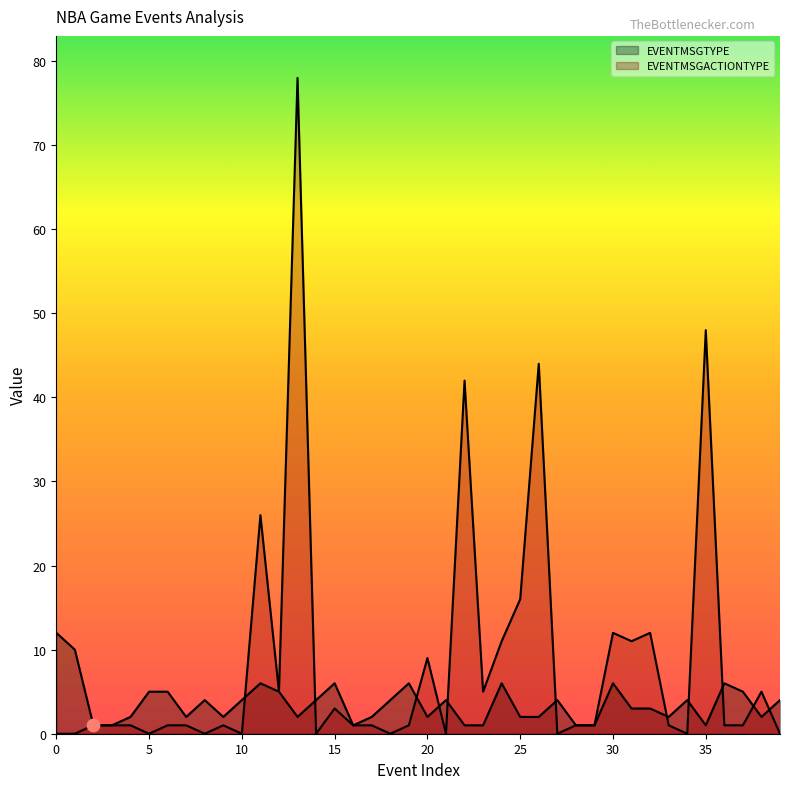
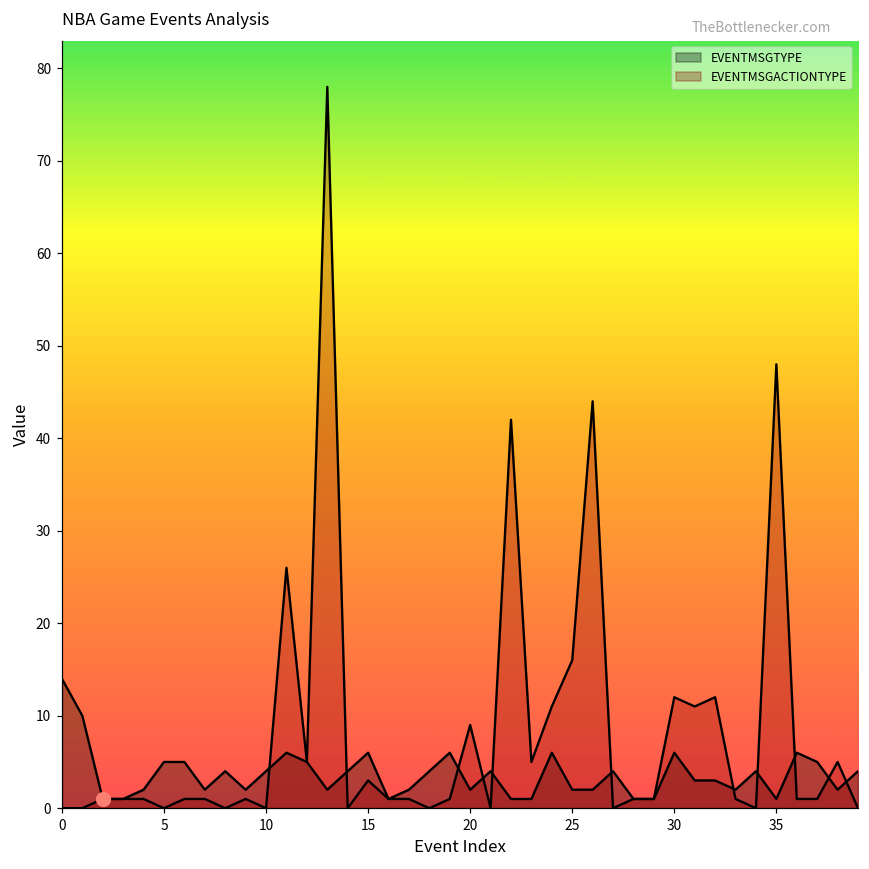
EVENTMSGTYPE, 0: 12 -> 14
